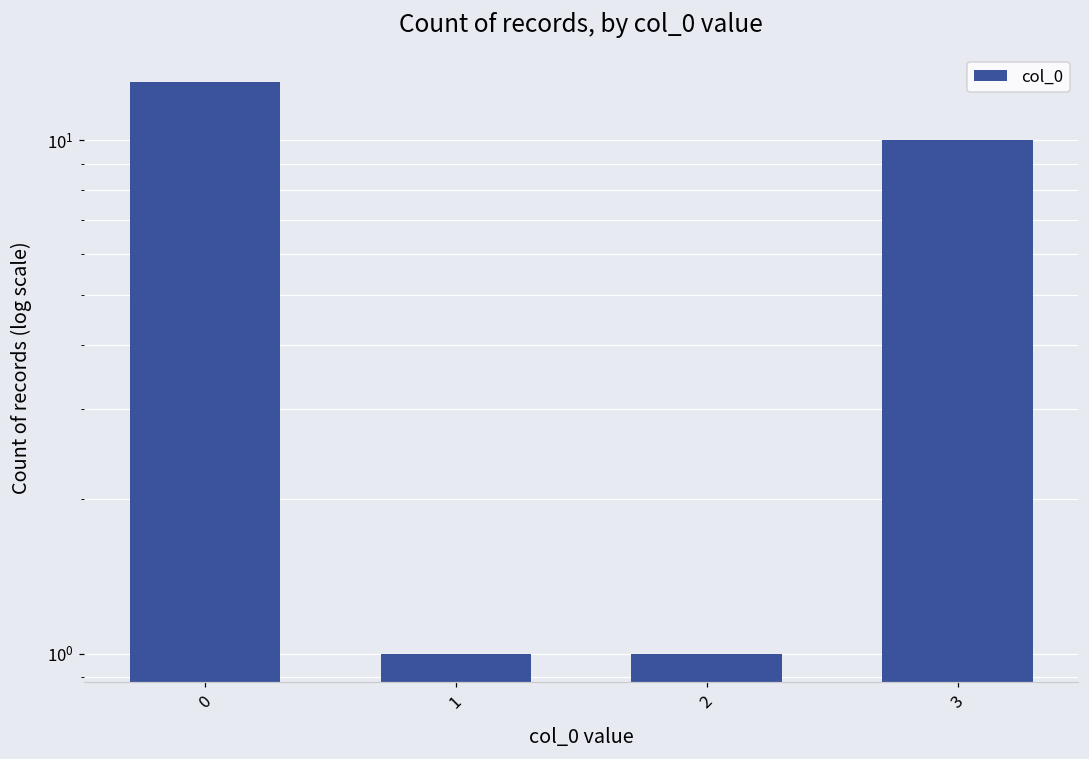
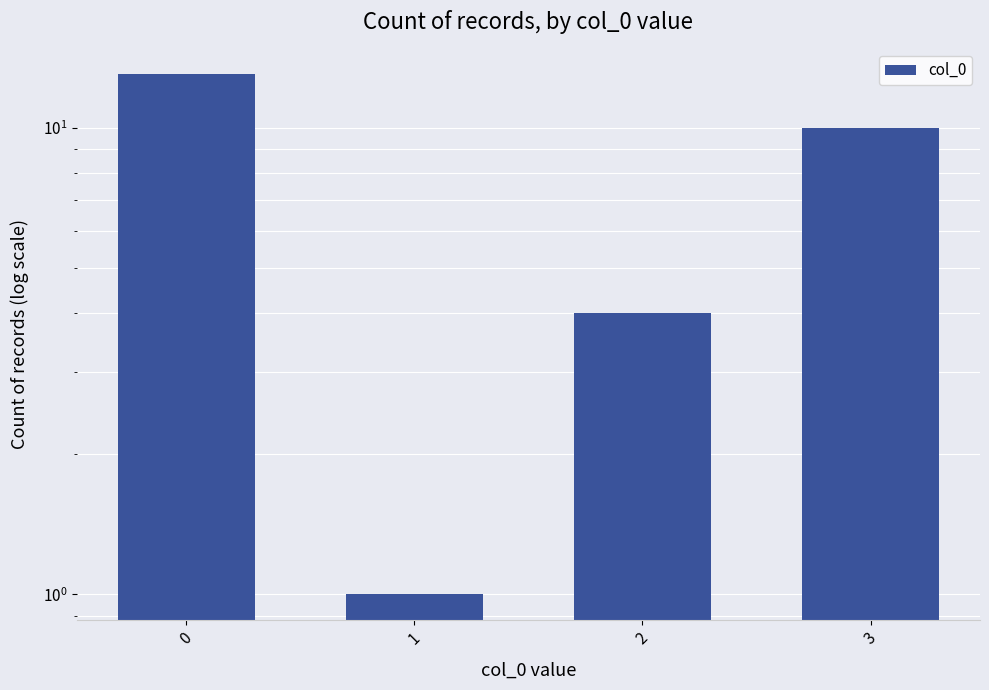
2: 1 -> 4
